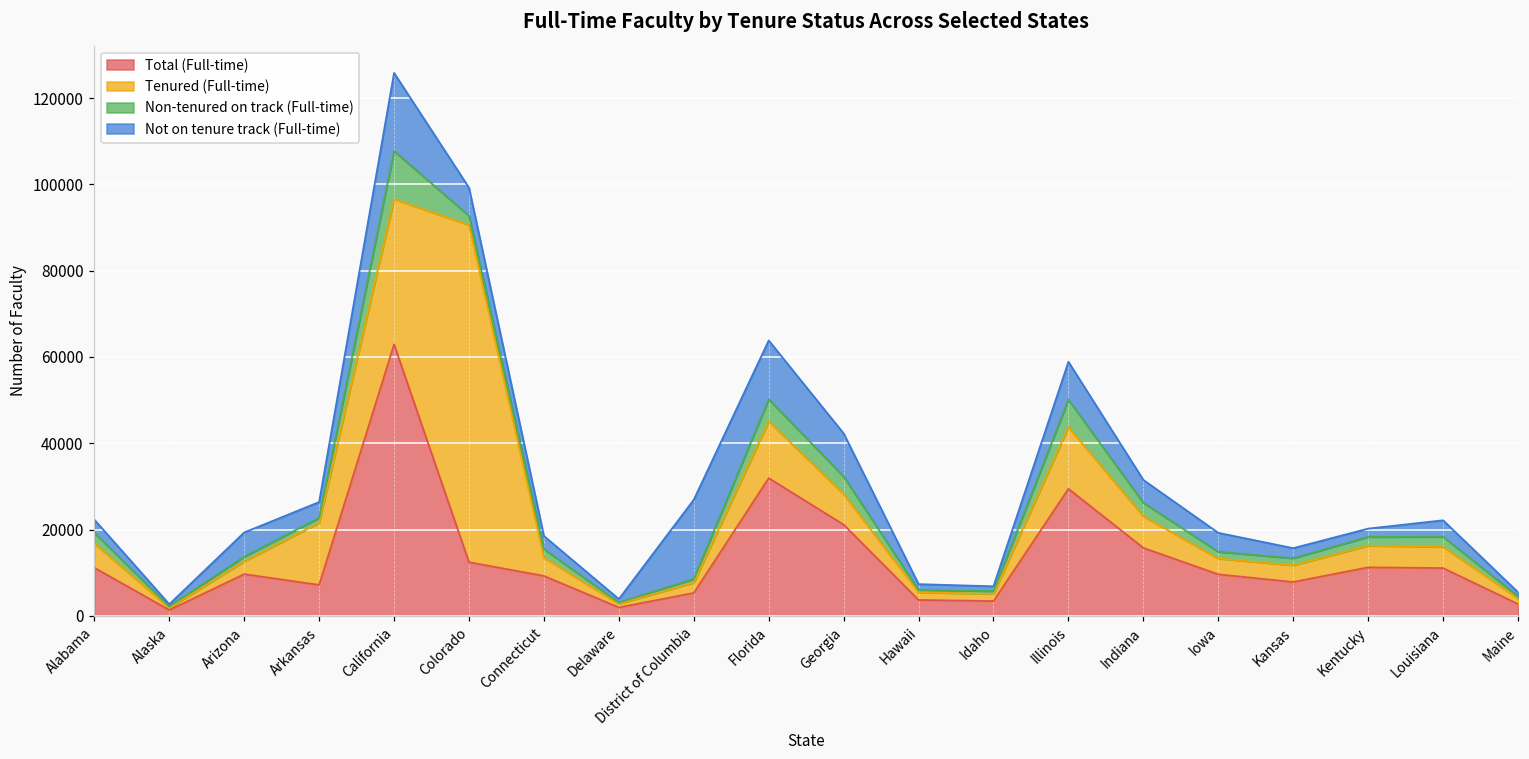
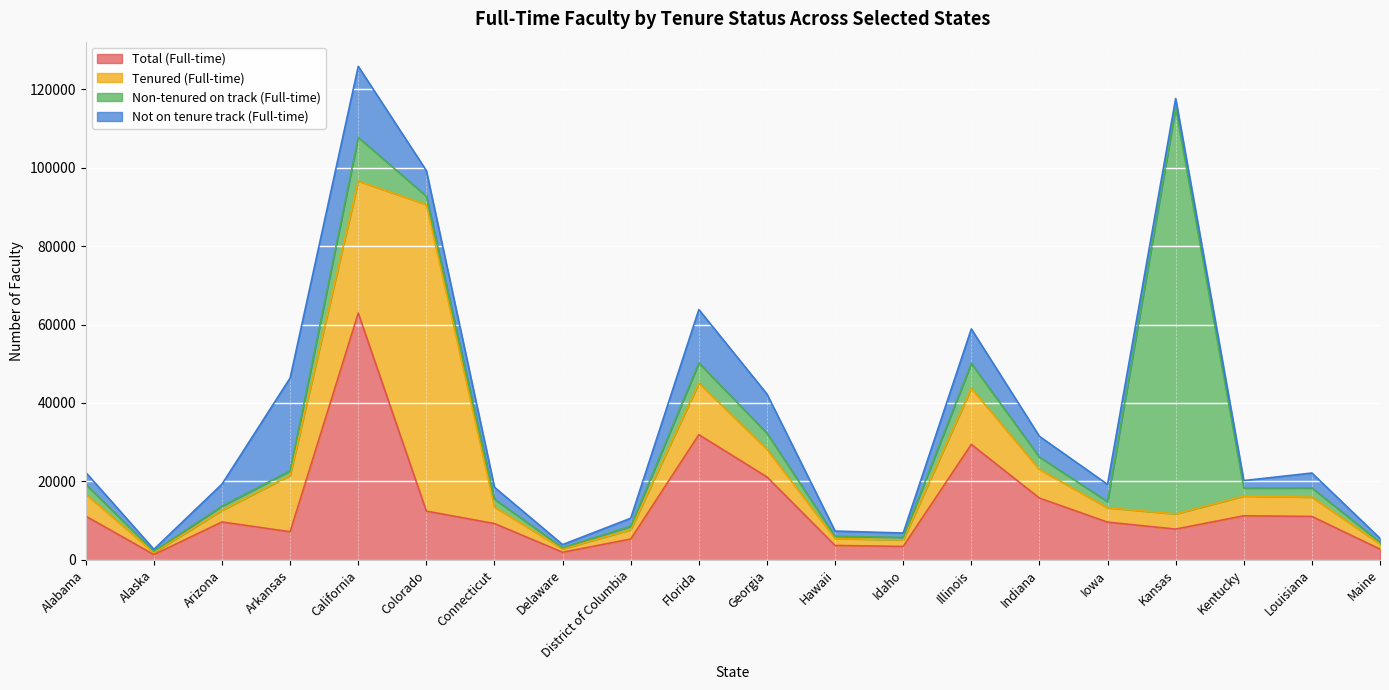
Not on tenure track (Full-time), Arkansas: 4000 -> 24000
Not on tenure track (Full-time), District of Columbia: 18000 -> 2000
Non-tenured on track (Full-time), Kansas: 2000 -> 104000
